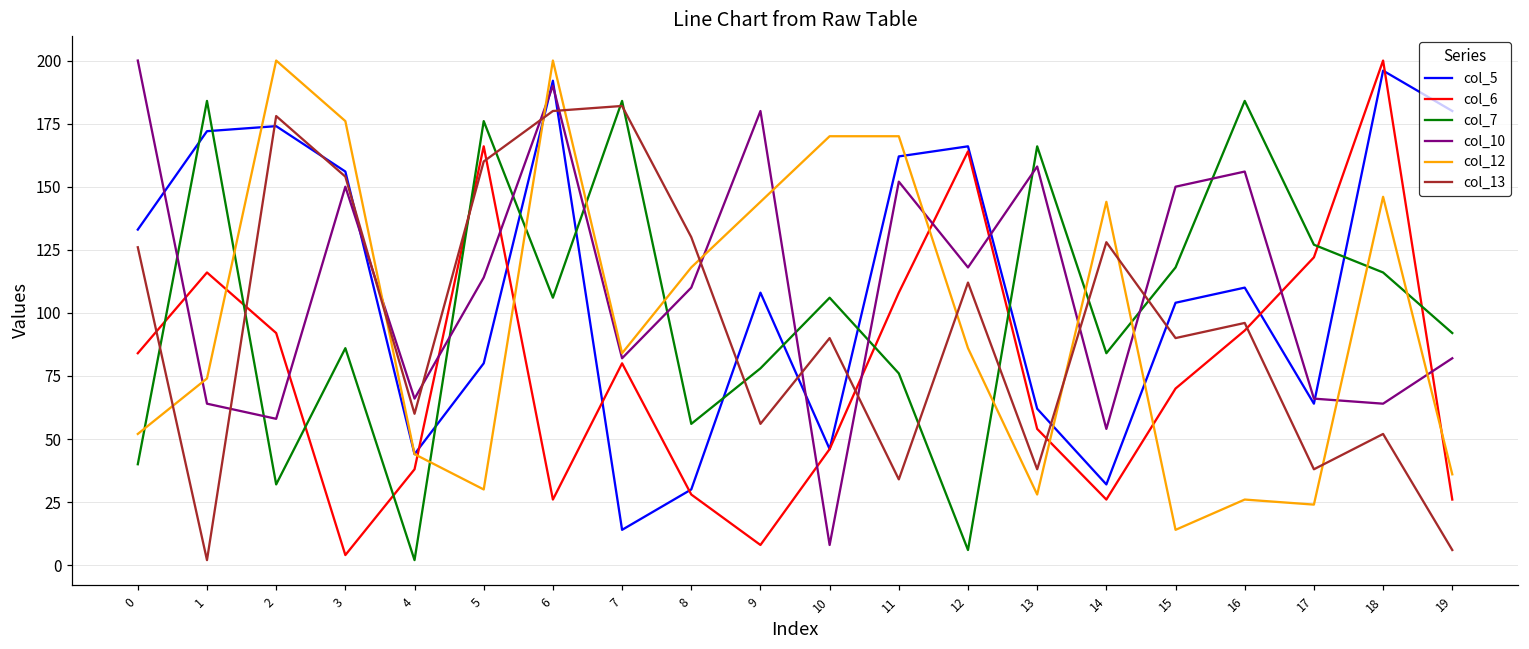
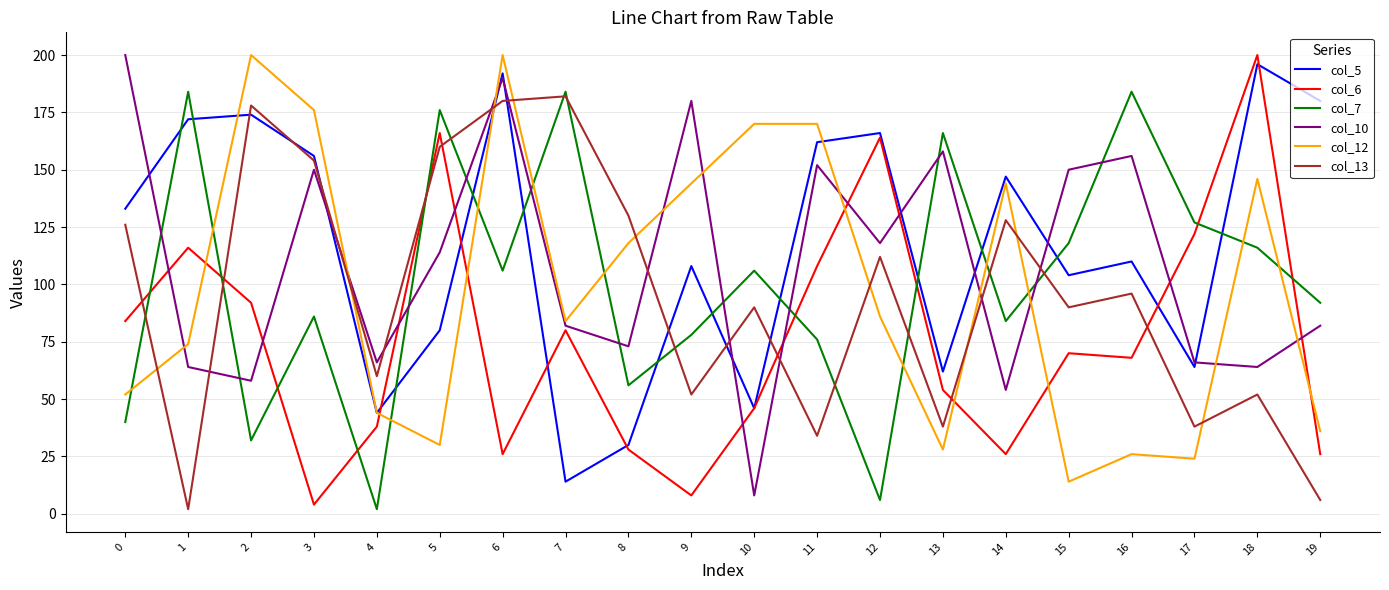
col_10, 8: 110 -> 73
col_13, 9: 56 -> 52
col_5, 14: 32 -> 147
col_6, 16: 93 -> 68
